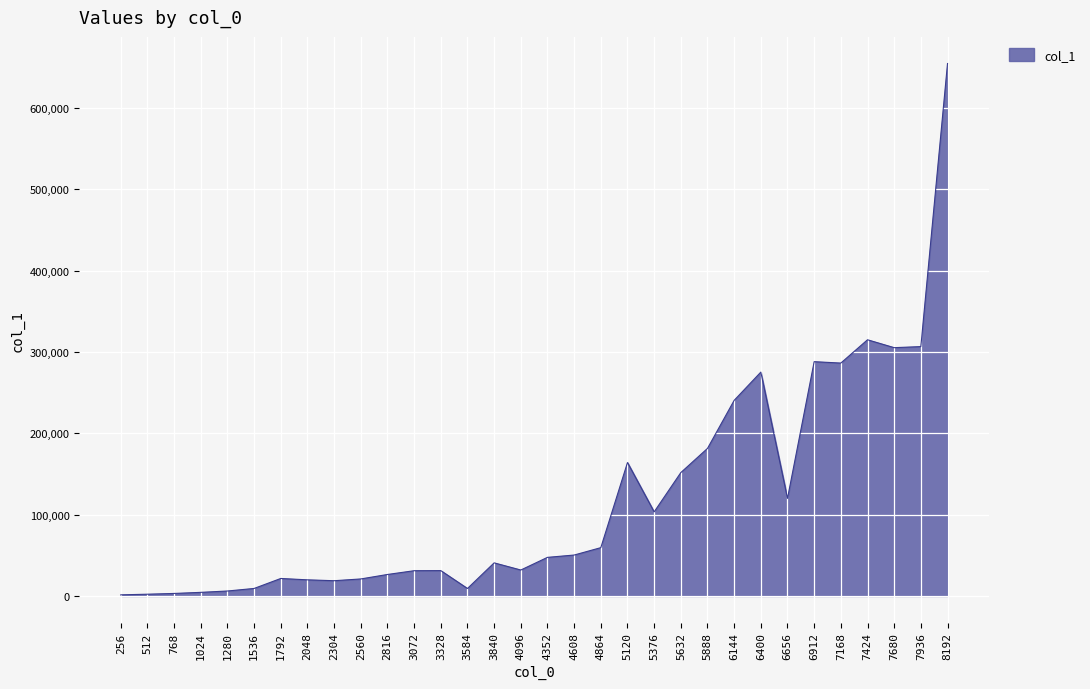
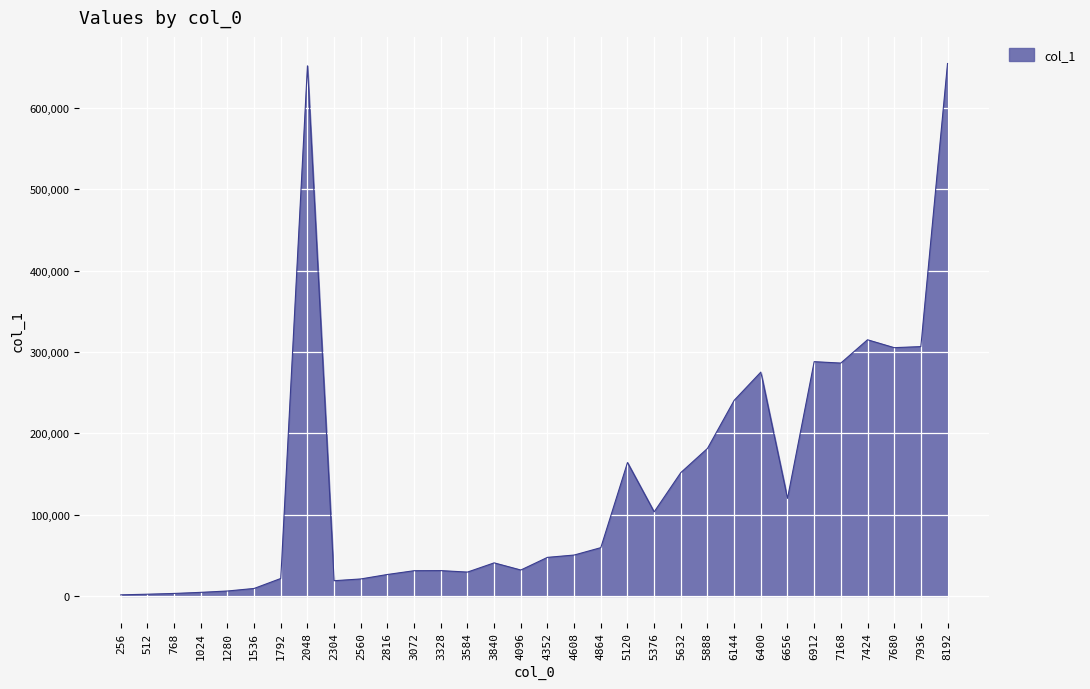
2048: 20,000 -> 650,000
3584: 10,000 -> 30,000
